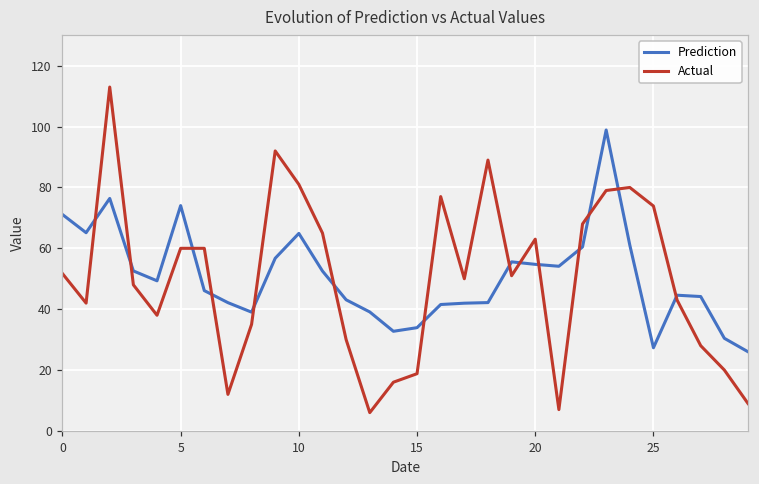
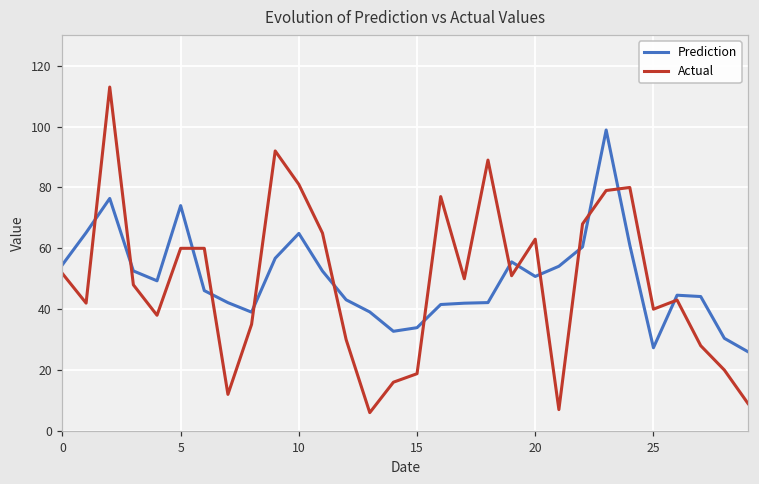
Prediction, 0: 71 -> 55
Prediction, 20: 55 -> 51
Actual, 25: 74 -> 40
